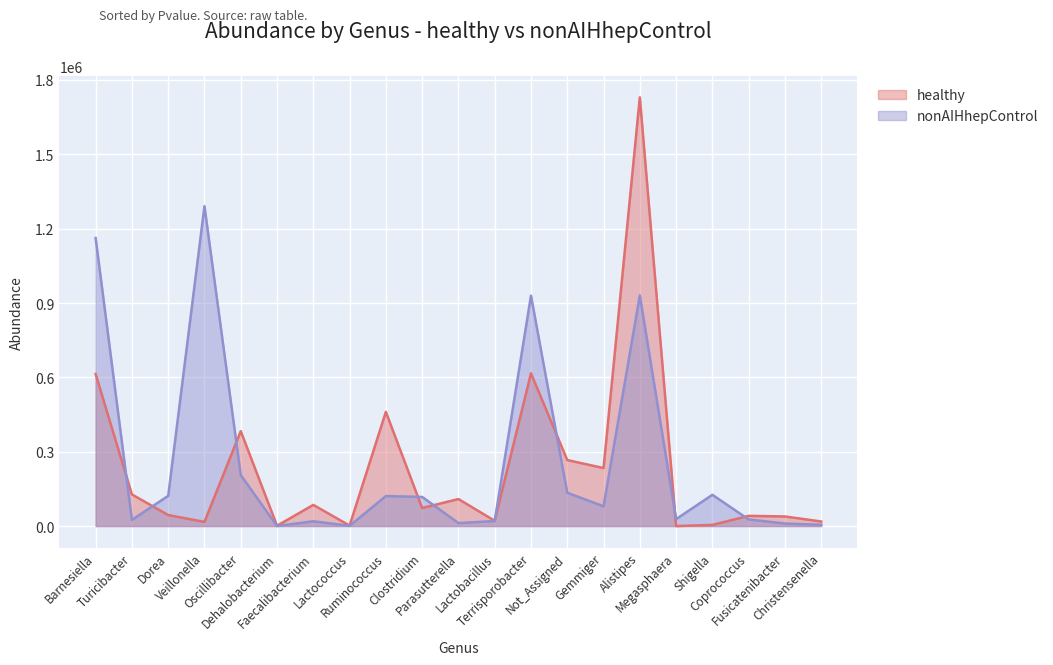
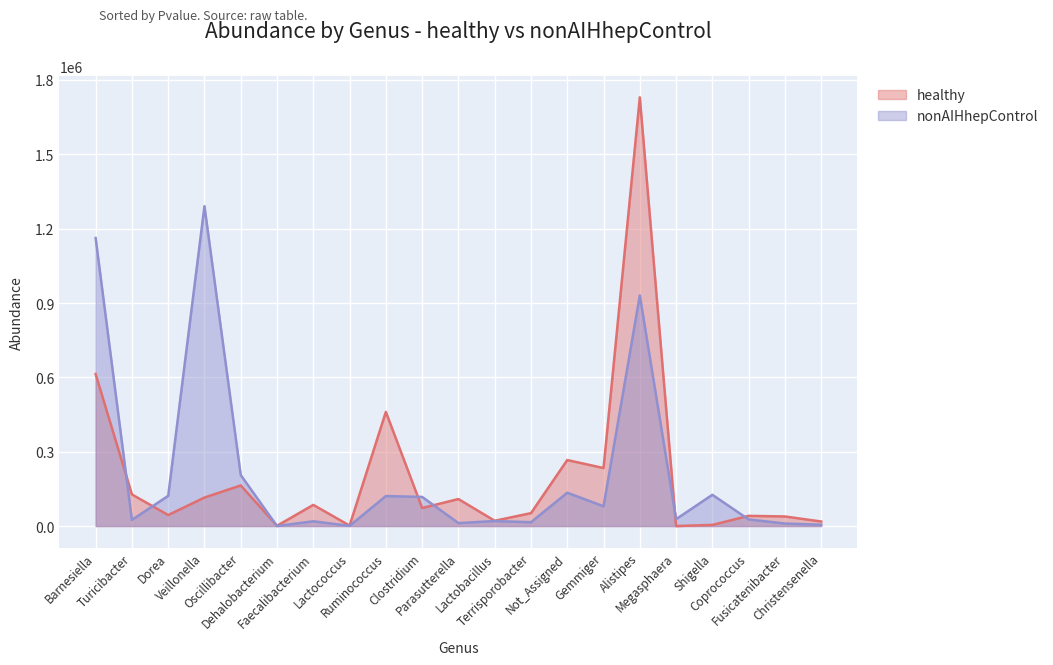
healthy, Veillonella: 20000 -> 120000
healthy, Oscillibacter: 380000 -> 160000
healthy, Terrisporobacter: 620000 -> 50000
nonAIHhepControl, Terrisporobacter: 930000 -> 20000
